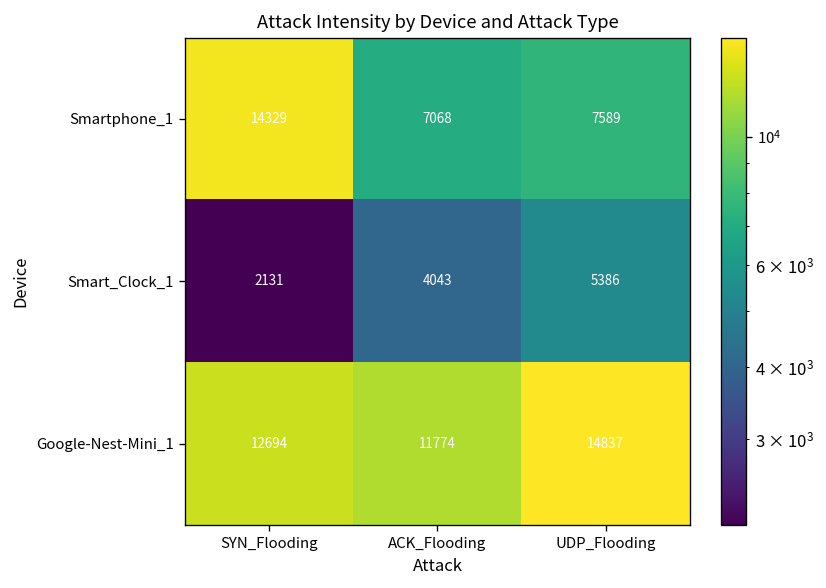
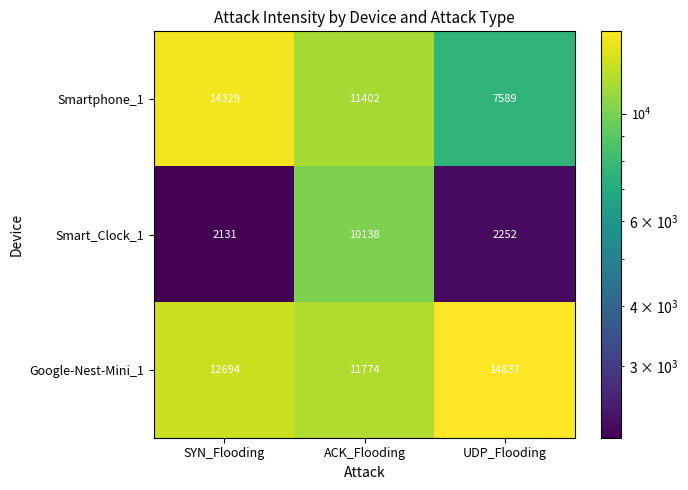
Smartphone_1, ACK_Flooding: 7068 -> 11402
Smart_Clock_1, ACK_Flooding: 4043 -> 10138
Smart_Clock_1, UDP_Flooding: 5386 -> 2252
